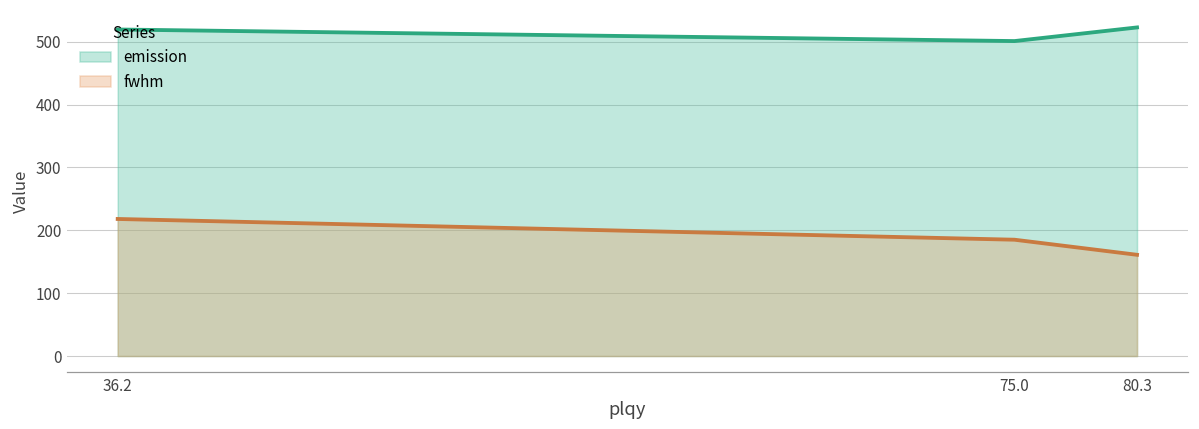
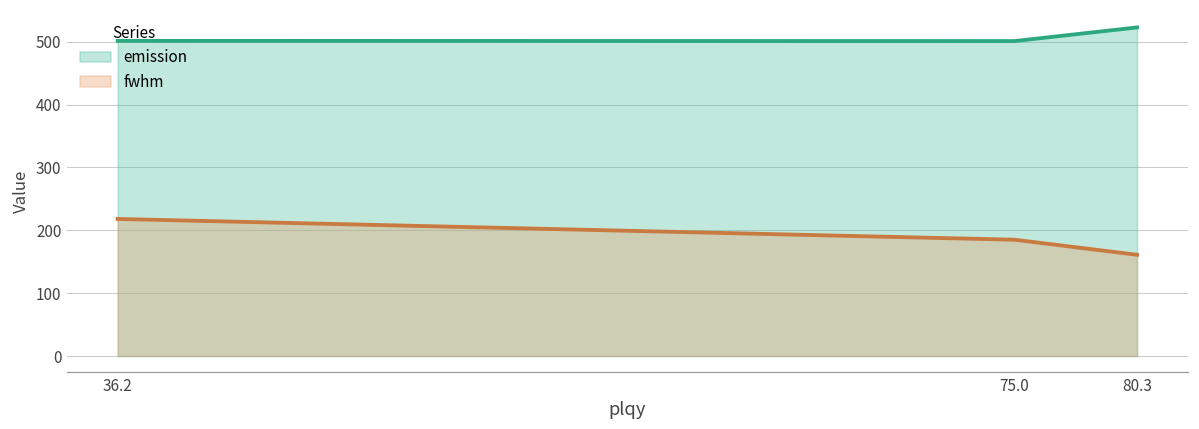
emission, 36.2: 520 -> 500
